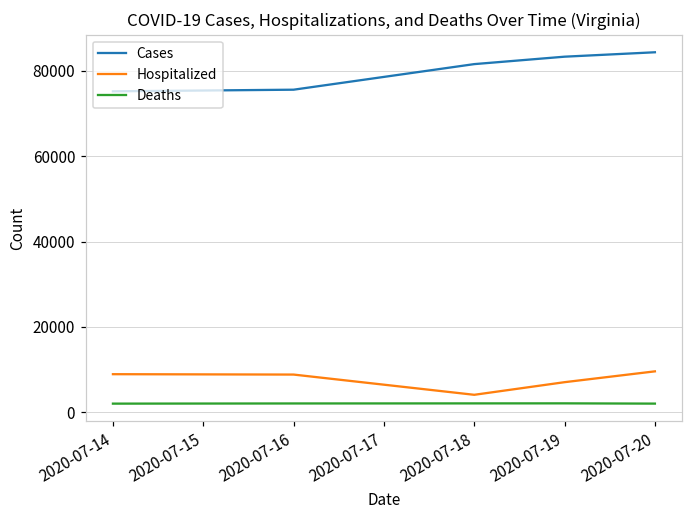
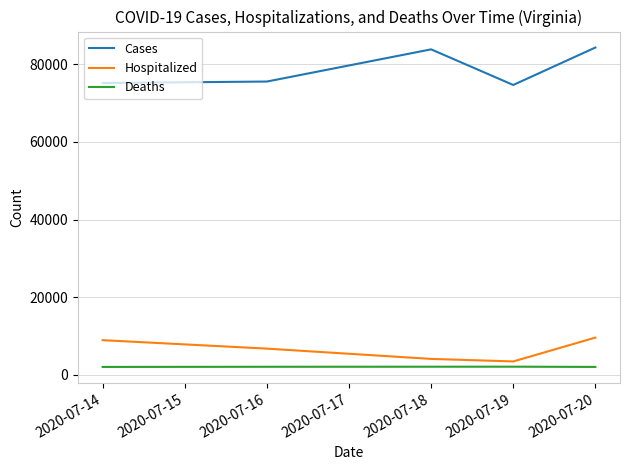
Hospitalized, 2020-07-16: 9000 -> 7000
Cases, 2020-07-18: 82000 -> 84000
Cases, 2020-07-19: 83000 -> 75000
Hospitalized, 2020-07-19: 7000 -> 3000
